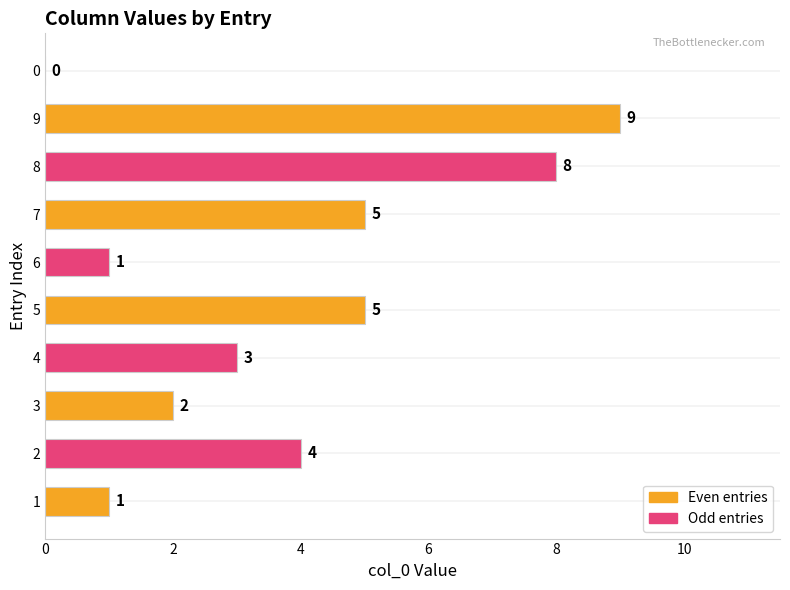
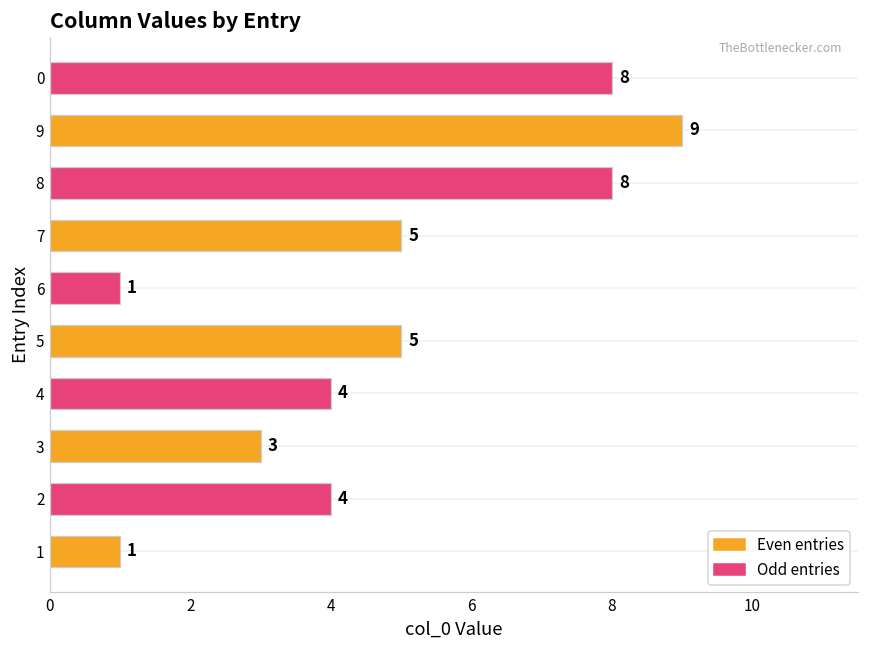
0: 0 -> 8
4: 3 -> 4
3: 2 -> 3
